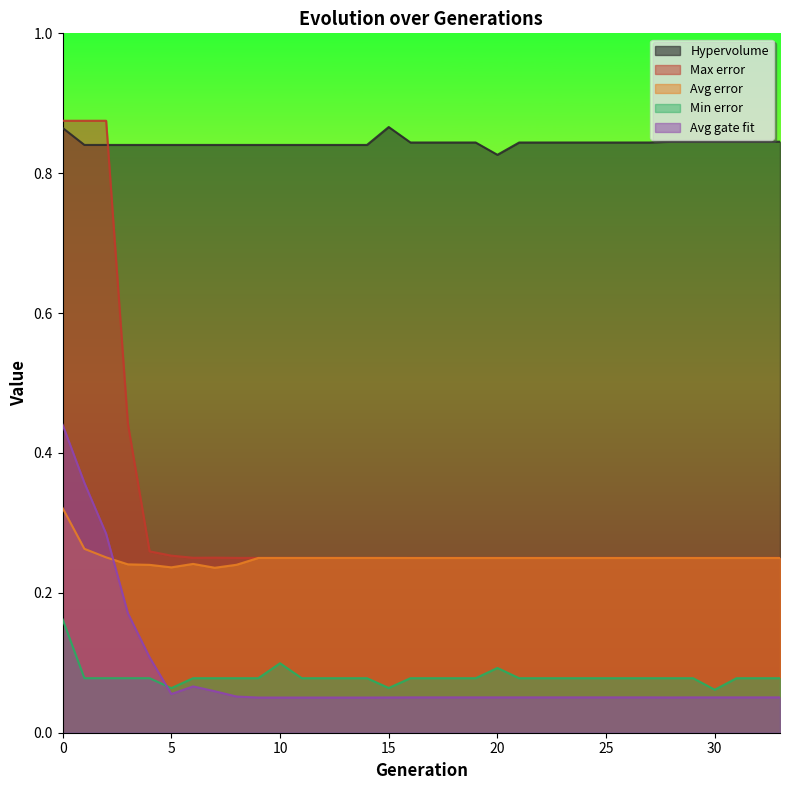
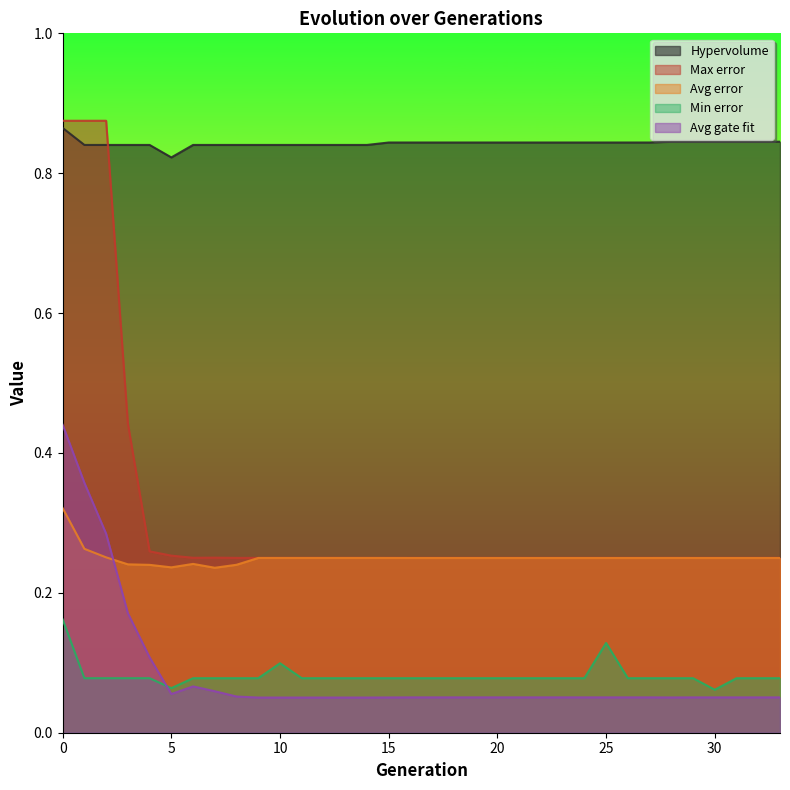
Hypervolume, 5: 0.84 -> 0.82
Hypervolume, 15: 0.87 -> 0.84
Min error, 15: 0.06 -> 0.08
Hypervolume, 20: 0.83 -> 0.84
Min error, 20: 0.09 -> 0.08
Min error, 25: 0.08 -> 0.13
